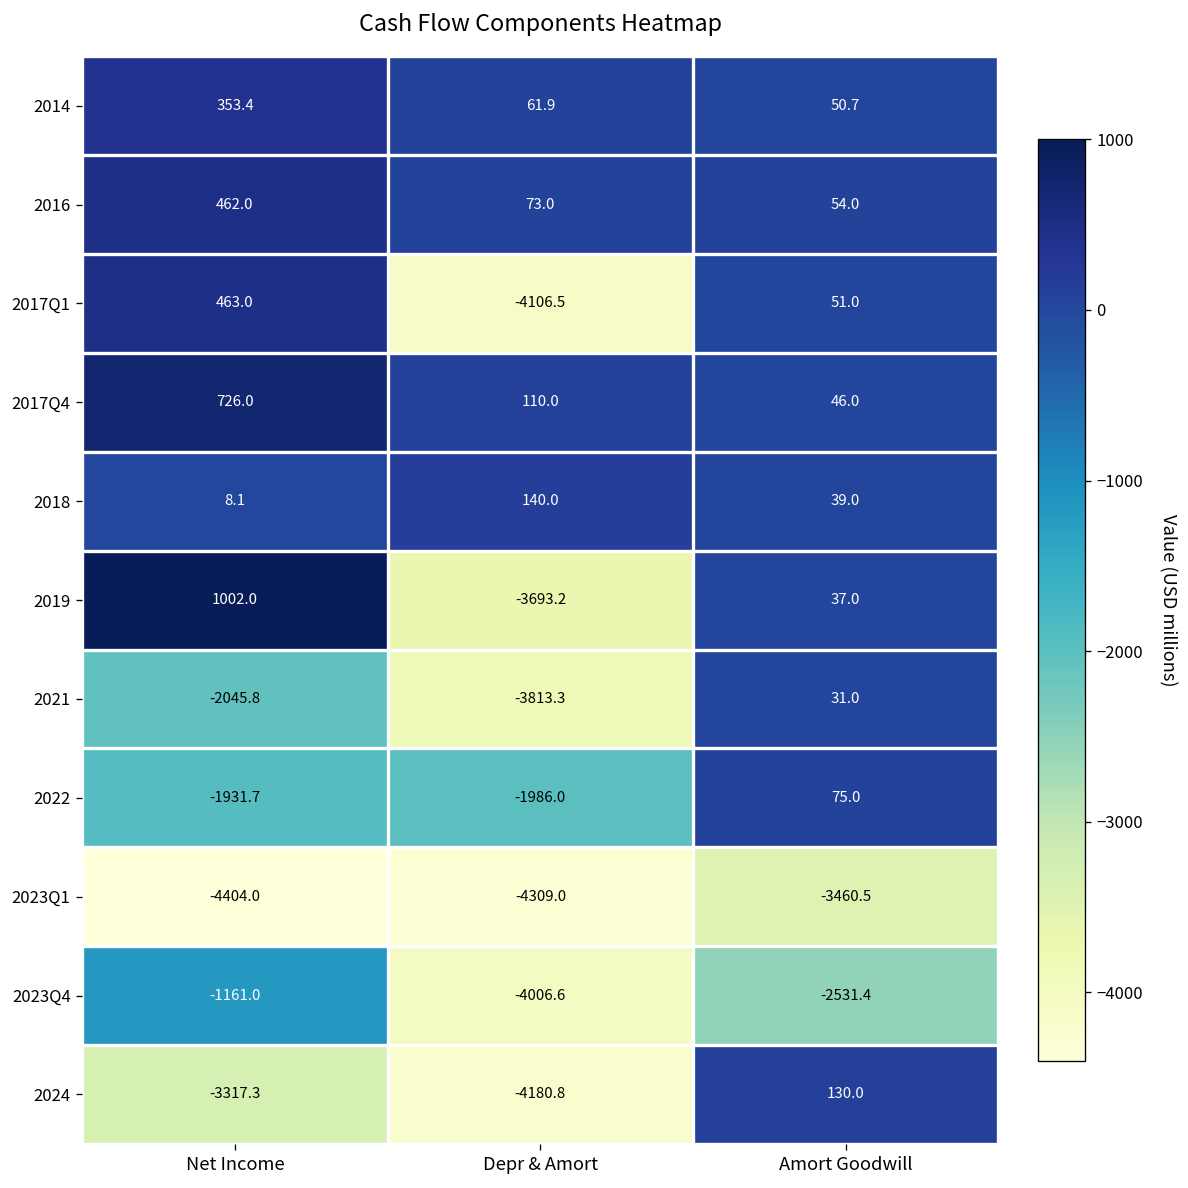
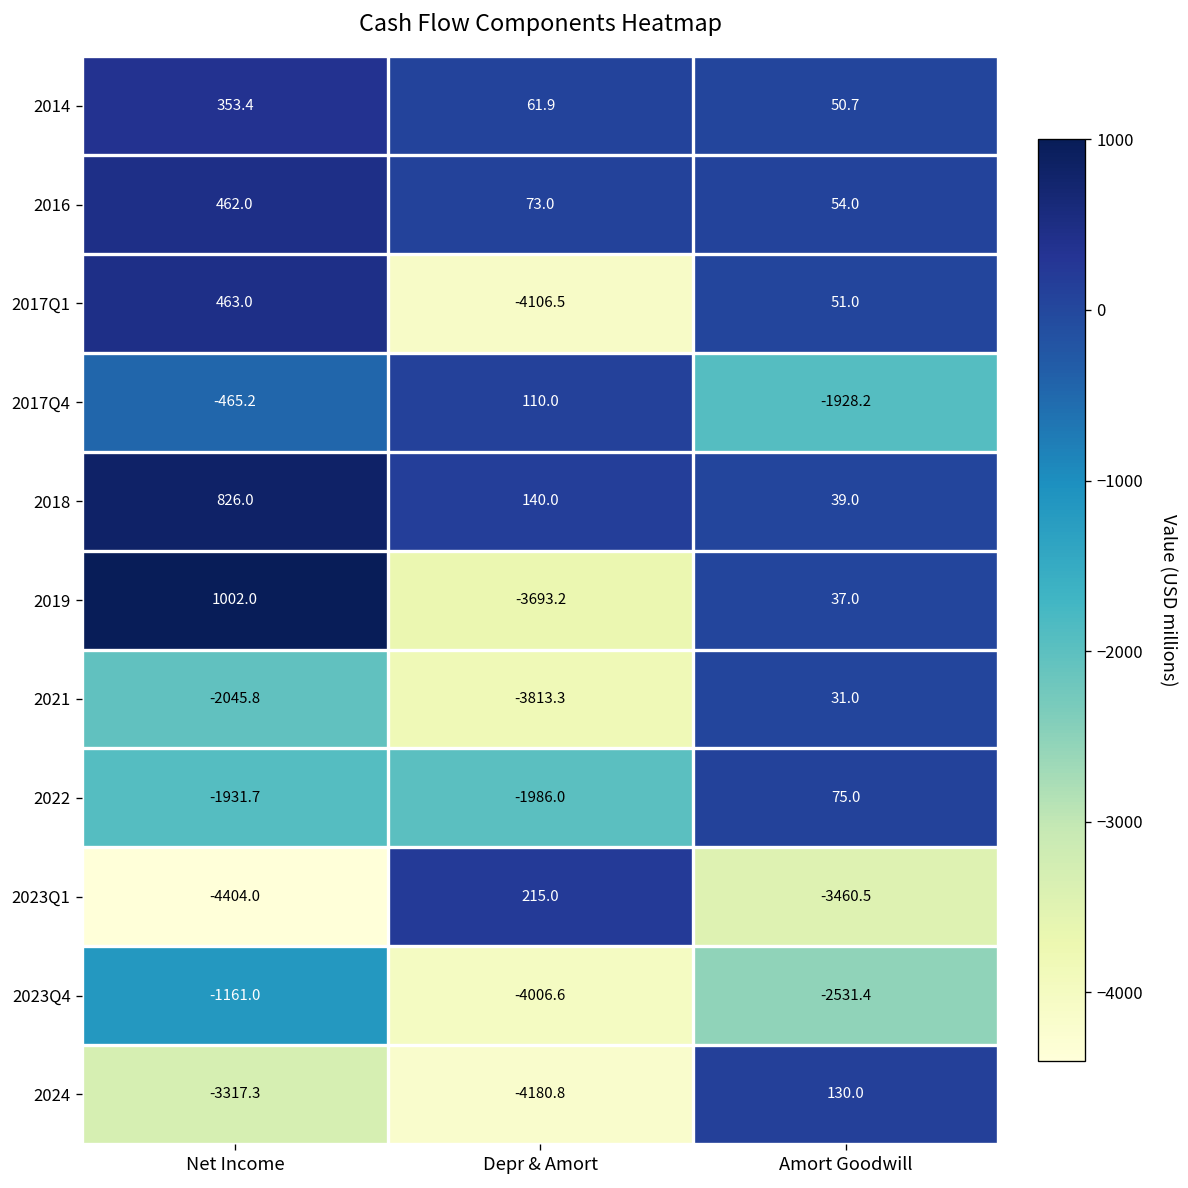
2017Q4, Net Income: 726.0 -> -465.2
2017Q4, Amort Goodwill: 46.0 -> -1928.2
2018, Net Income: 8.1 -> 826.0
2023Q1, Depr & Amort: -4309.0 -> 215.0
